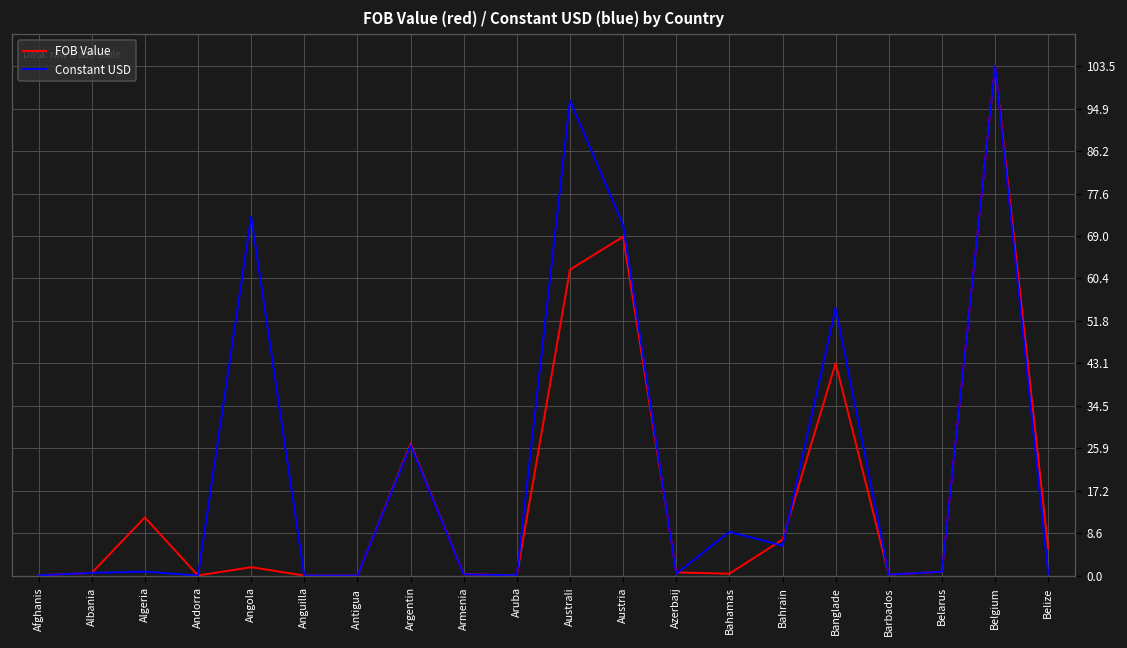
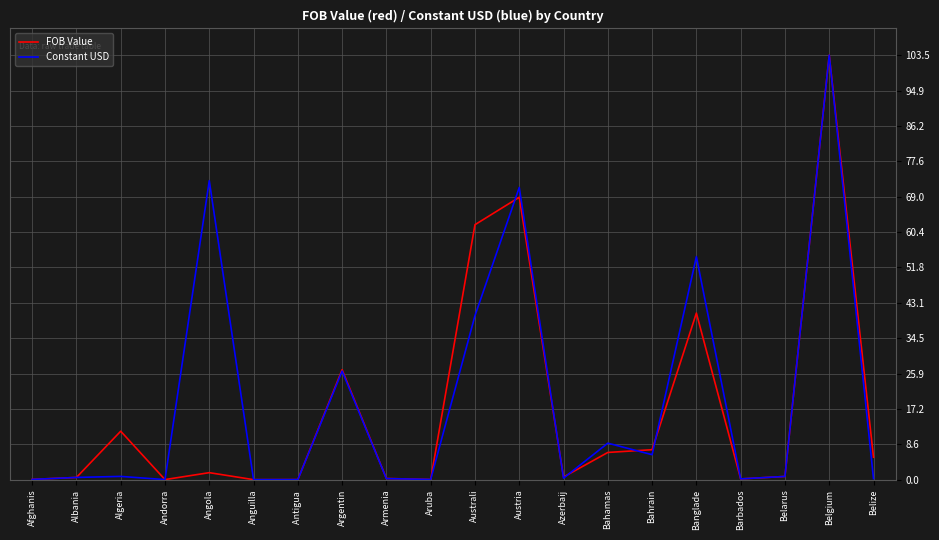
Constant USD, Australi: 97 -> 40
FOB Value, Bahamas: 0 -> 7
FOB Value, Banglade: 43 -> 41
